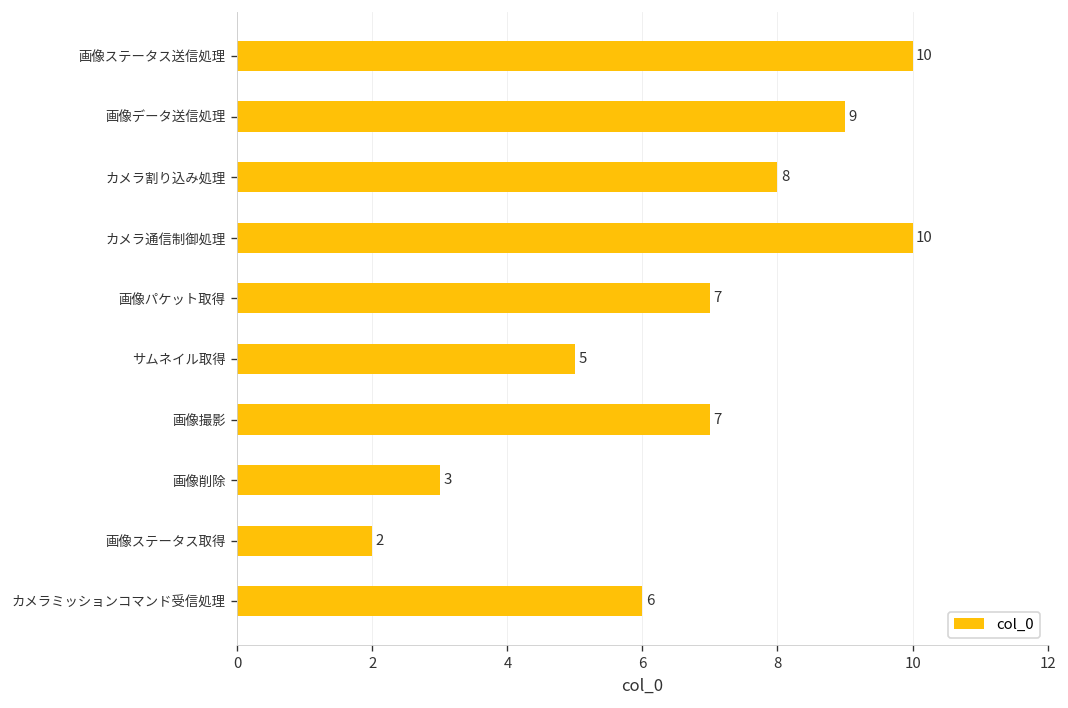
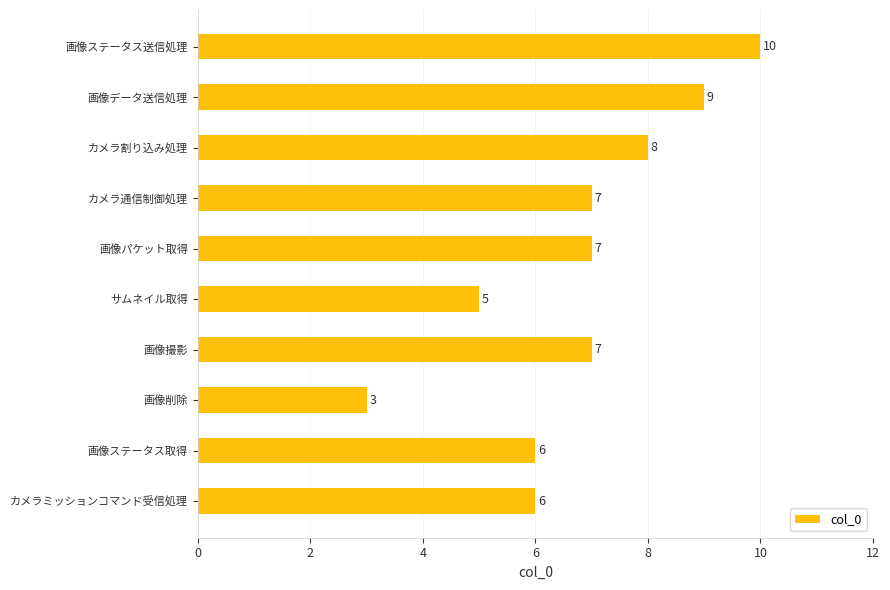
カメラ通信制御処理: 10 -> 7
画像ステータス取得: 2 -> 6
